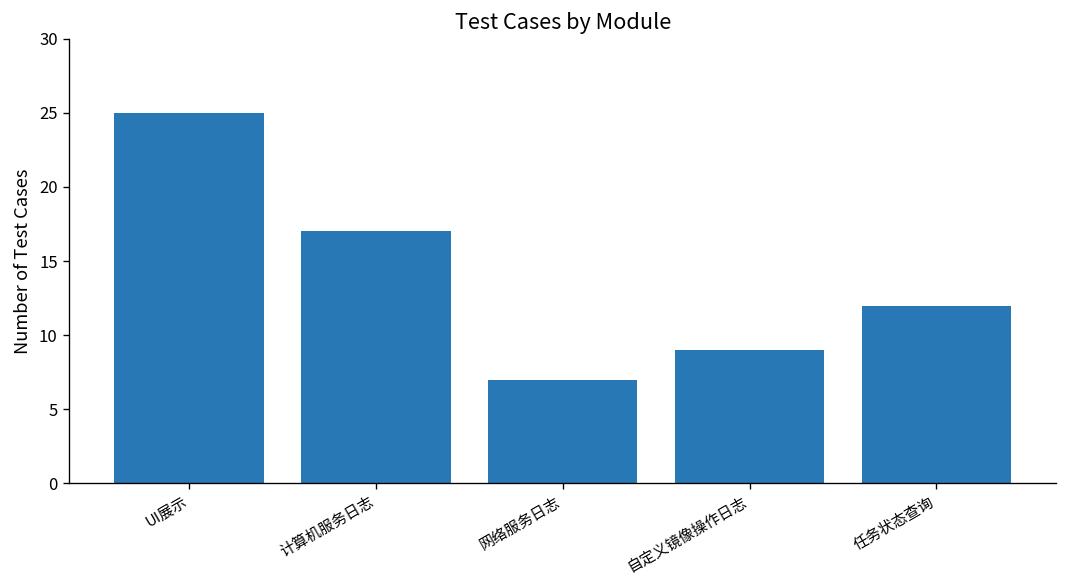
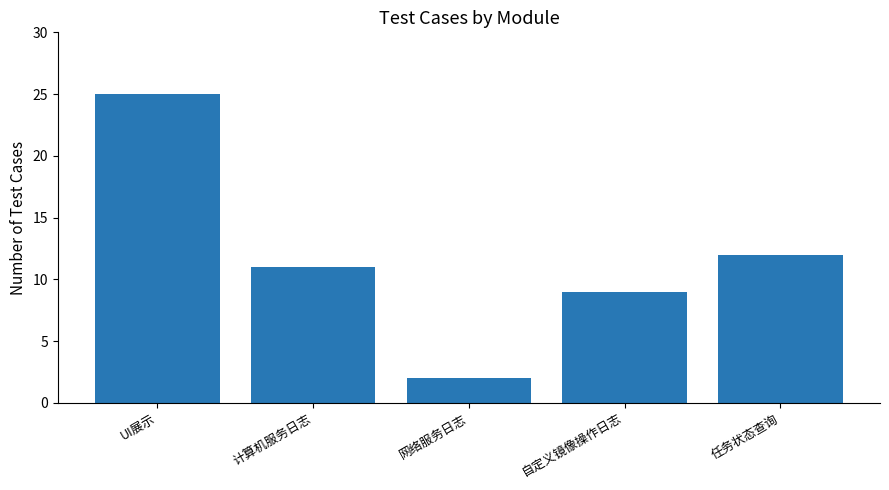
计算机服务日志: 17 -> 11
网络服务日志: 7 -> 2
